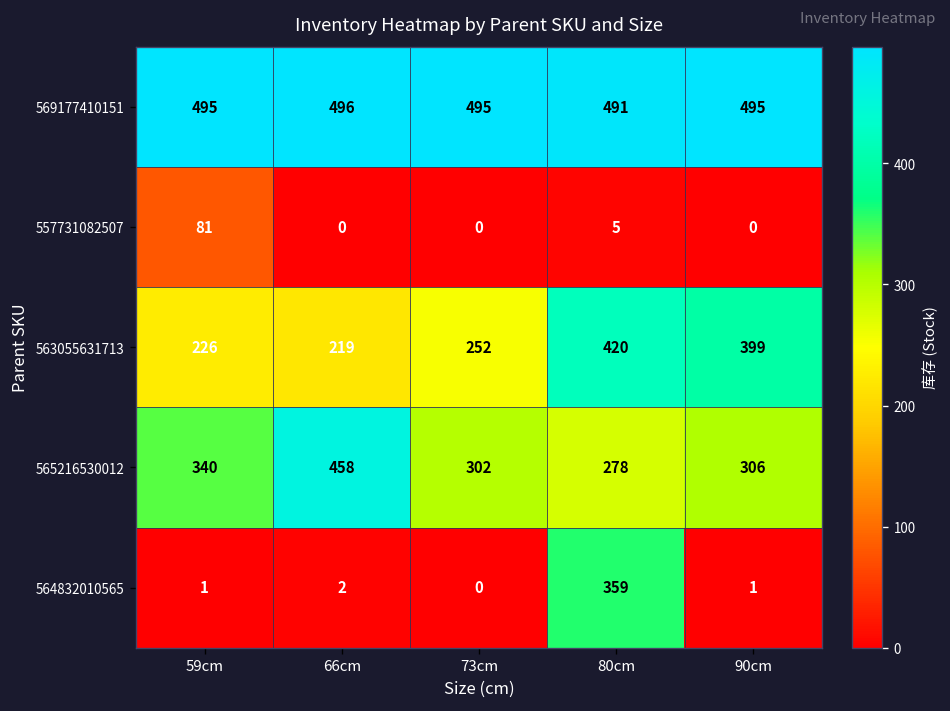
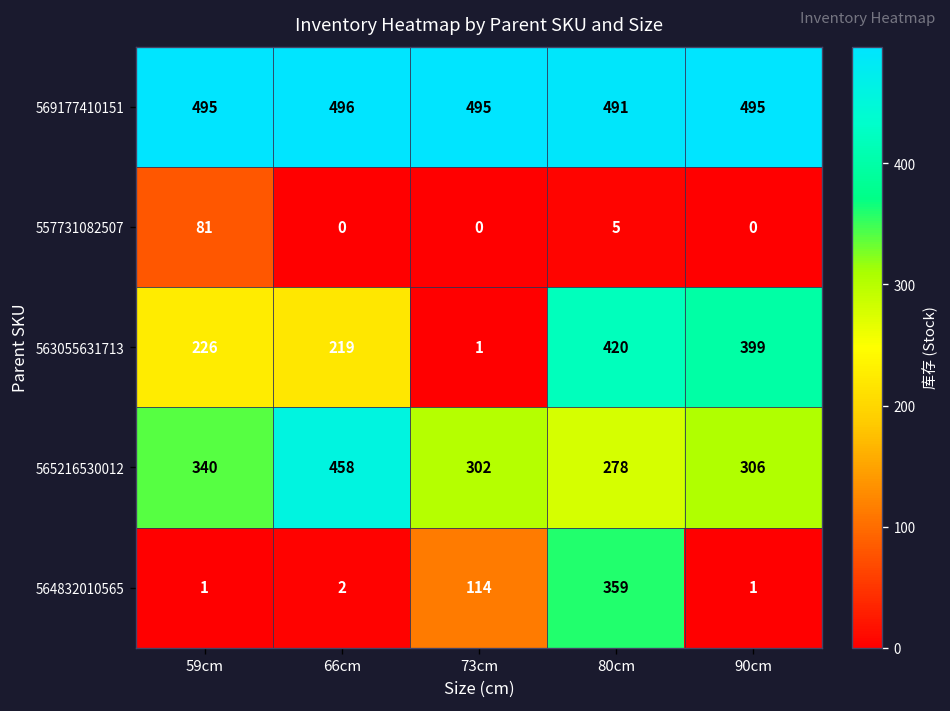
563055631713, 73cm: 252 -> 1
564832010565, 73cm: 0 -> 114
